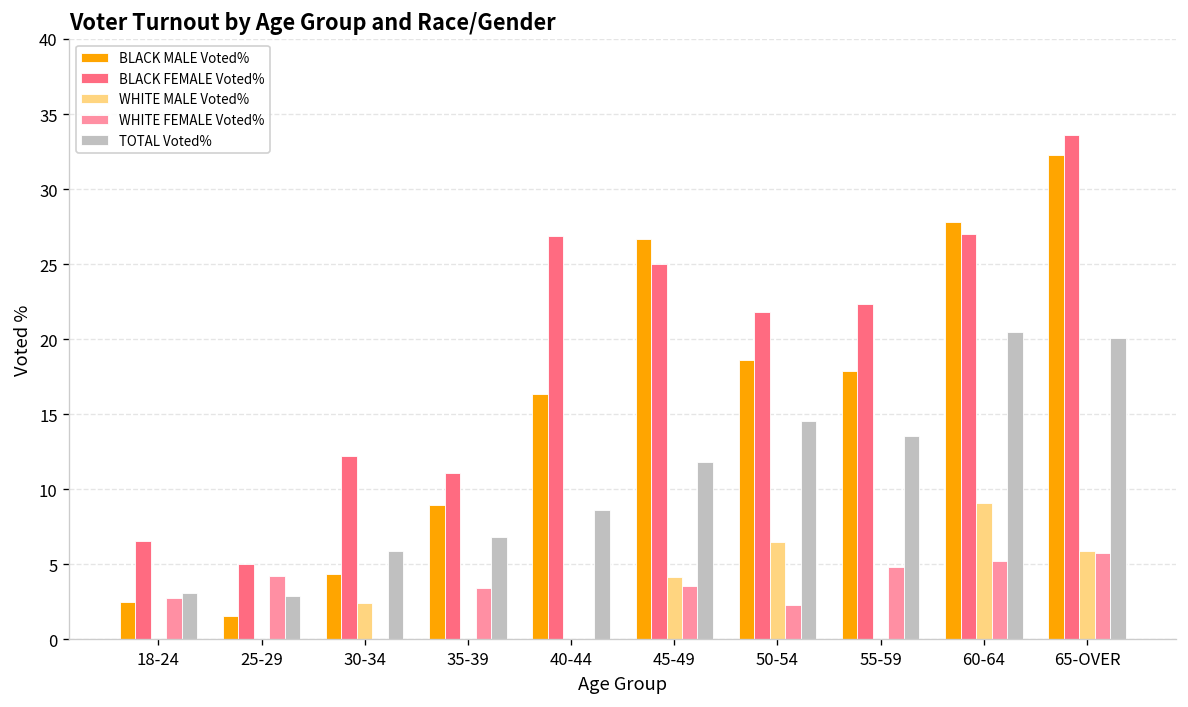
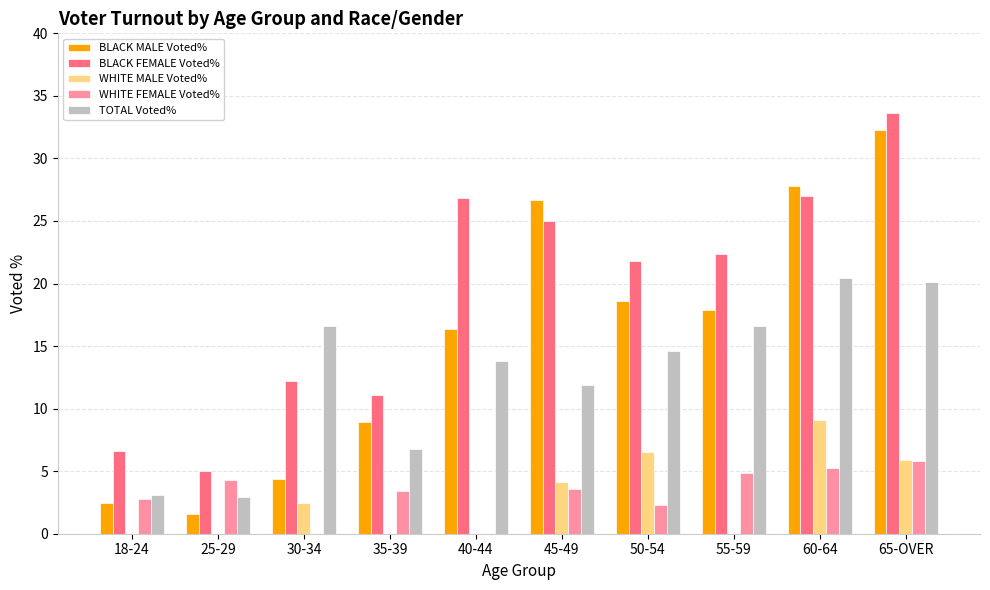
TOTAL Voted%, 30-34: 5.9 -> 16.6
TOTAL Voted%, 40-44: 8.6 -> 13.8
TOTAL Voted%, 55-59: 13.5 -> 16.6
